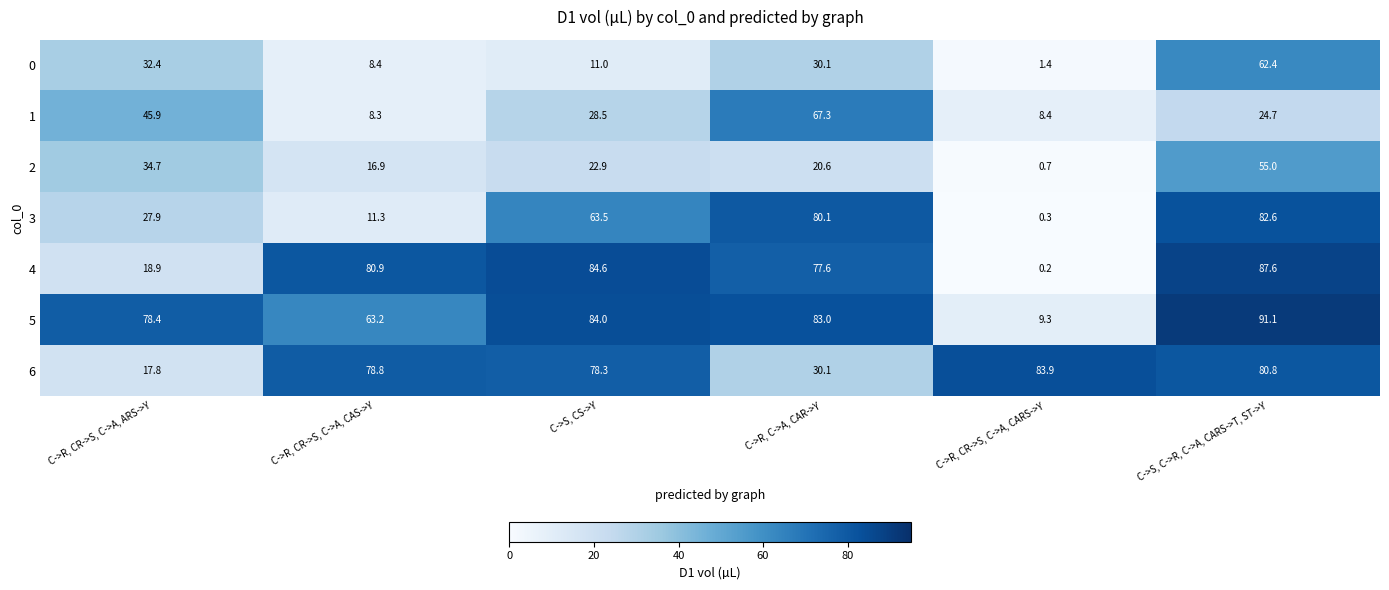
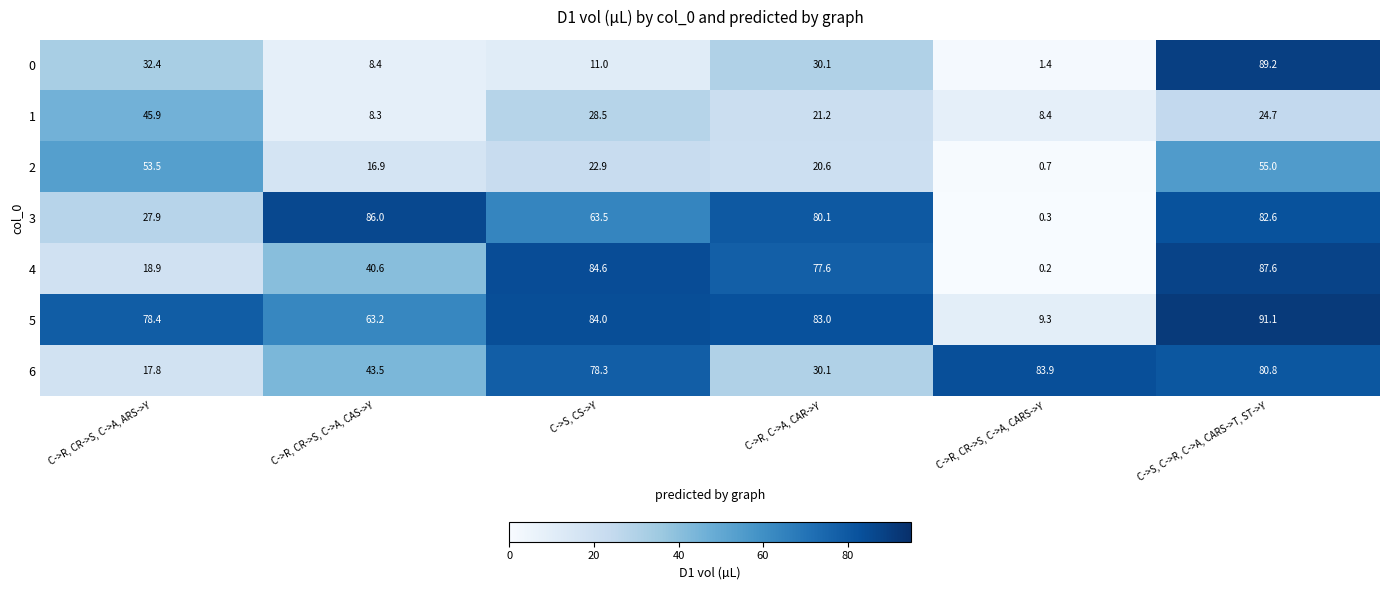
0, C->S, C->R, C->A, CARS->T, ST->Y: 62.4 -> 89.2
1, C->R, C->A, CAR->Y: 67.3 -> 21.2
2, C->R, CR->S, C->A, ARS->Y: 34.7 -> 53.5
3, C->R, CR->S, C->A, CAS->Y: 11.3 -> 86.0
4, C->R, CR->S, C->A, CAS->Y: 80.9 -> 40.6
6, C->R, CR->S, C->A, CAS->Y: 78.8 -> 43.5
